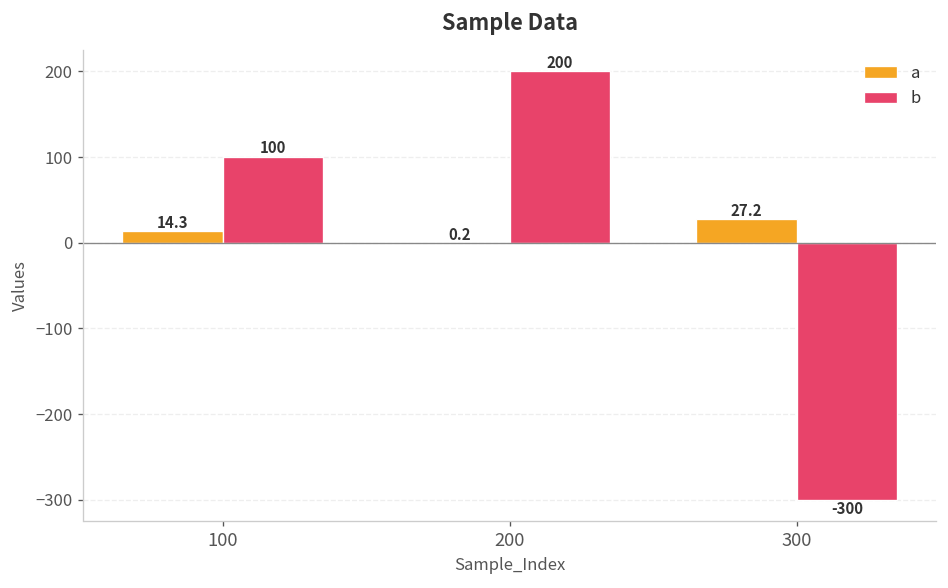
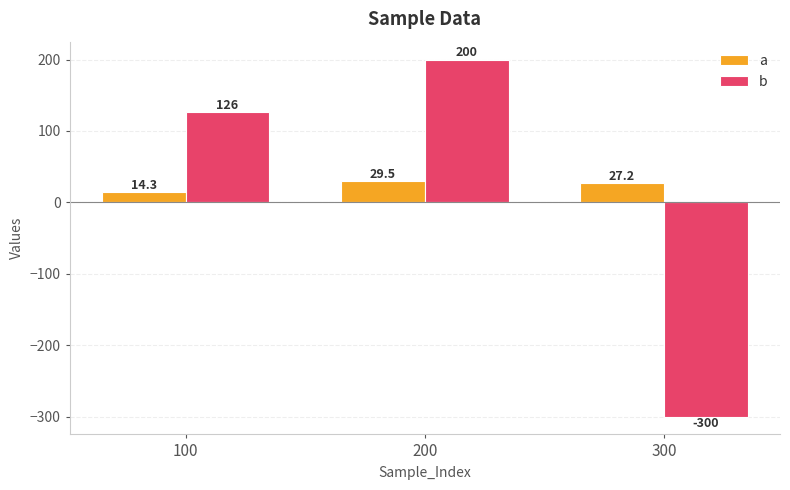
b, 100: 100 -> 126
a, 200: 0.2 -> 29.5
